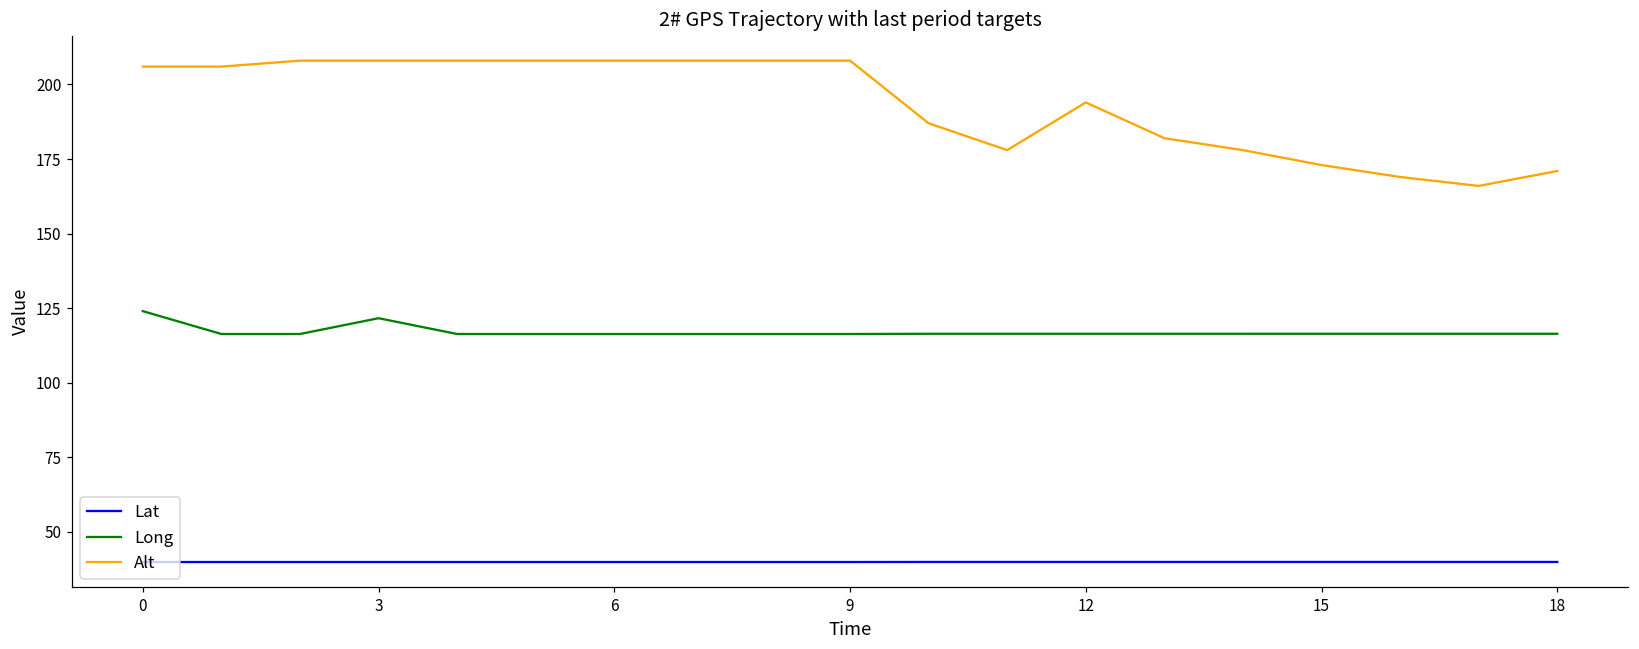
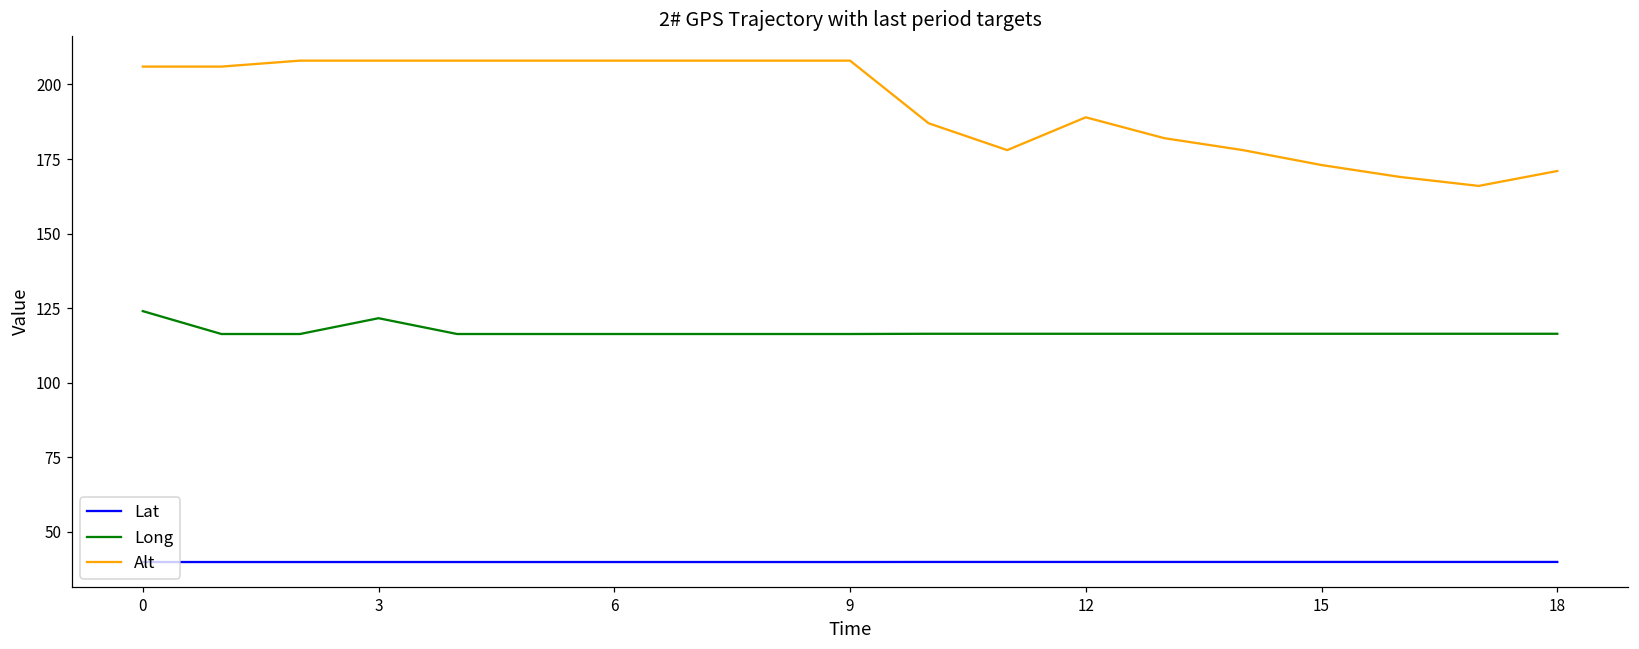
Alt, 12: 194 -> 189
